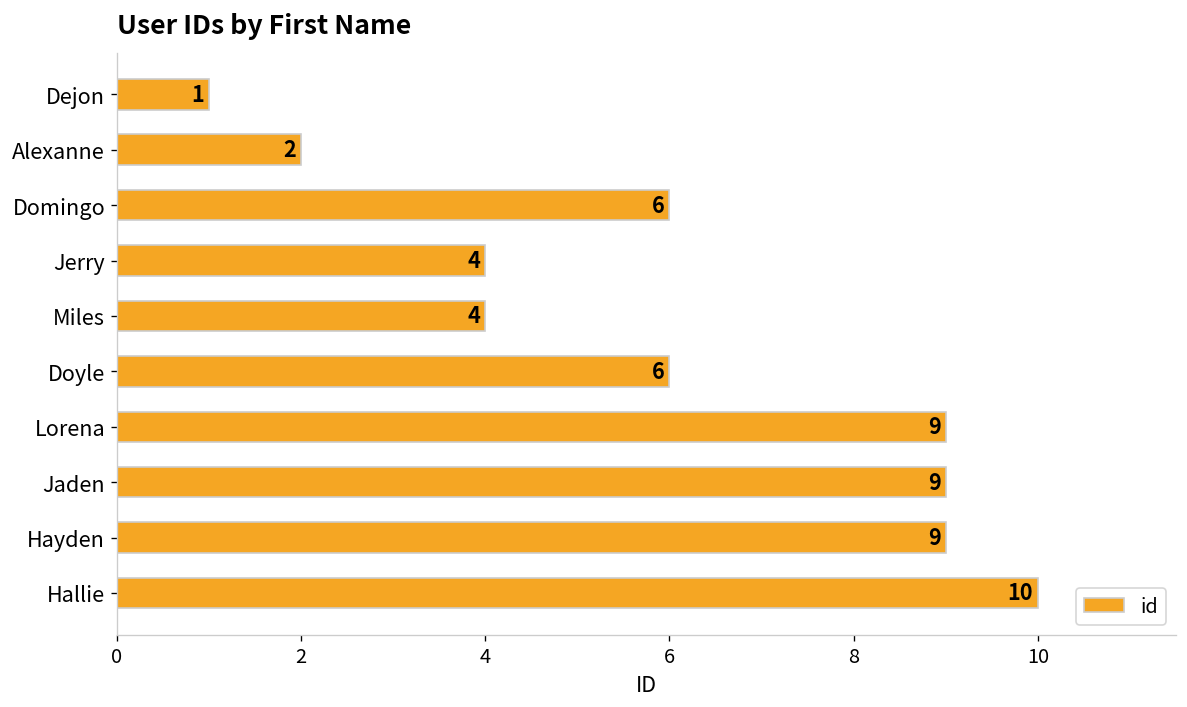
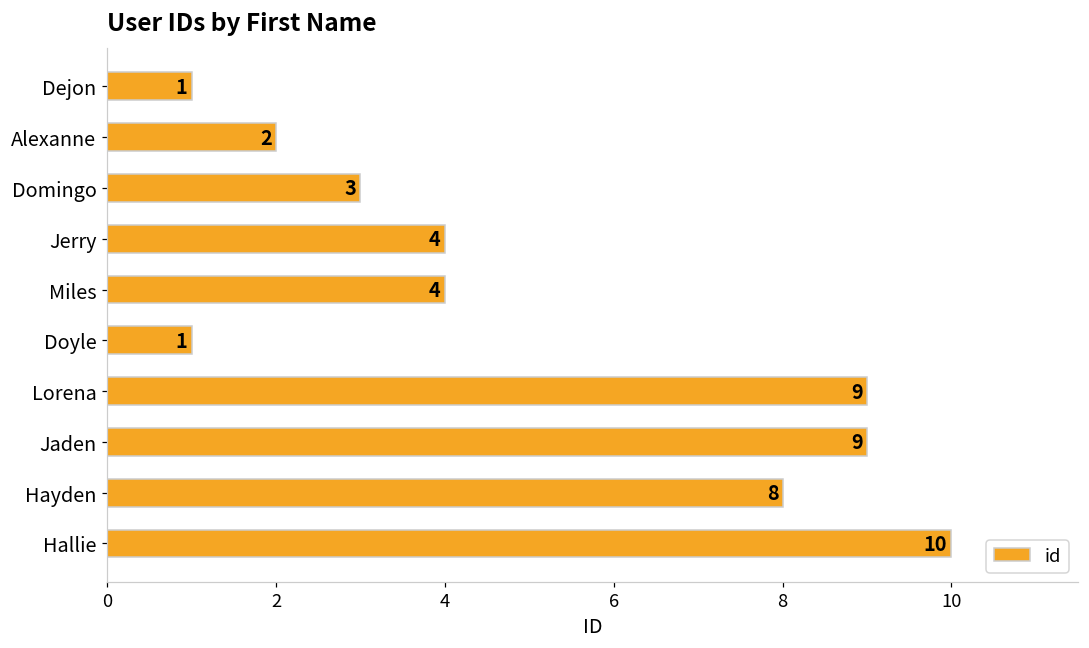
Domingo: 6 -> 3
Doyle: 6 -> 1
Hayden: 9 -> 8
